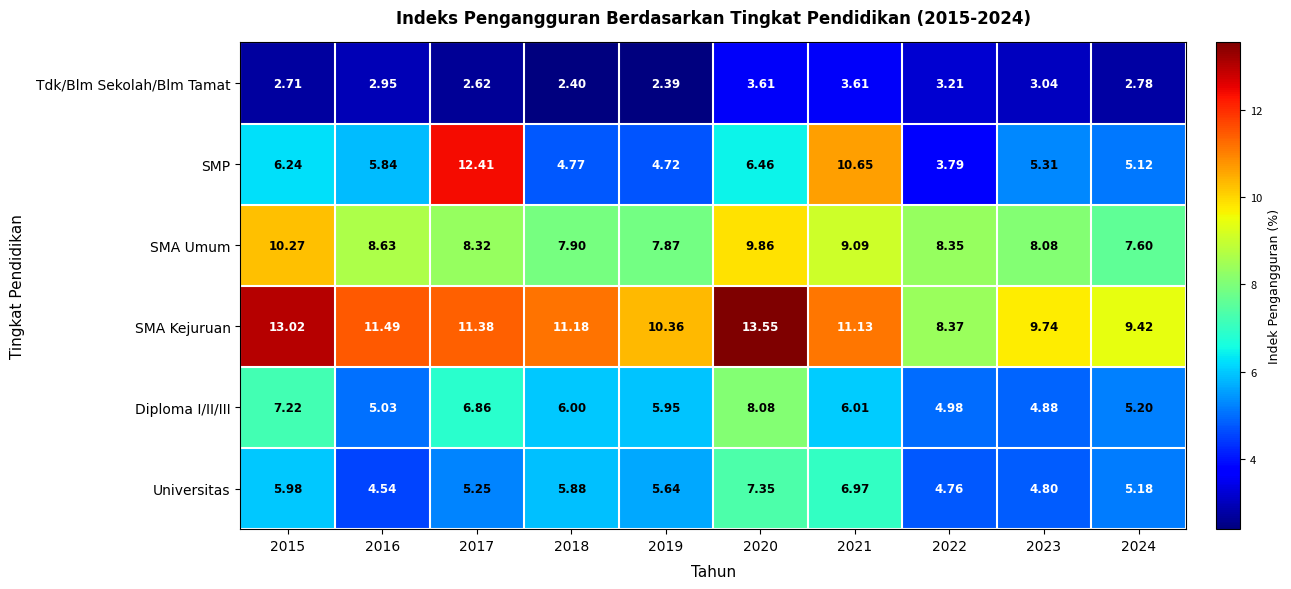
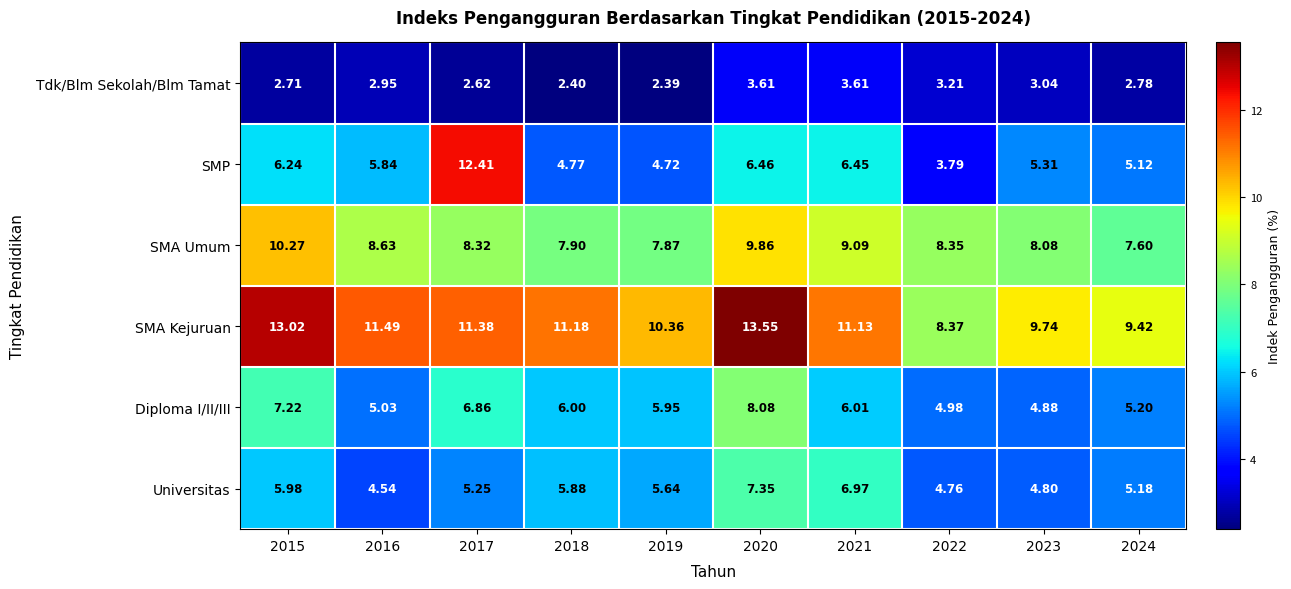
SMP, 2021: 10.65 -> 6.45
